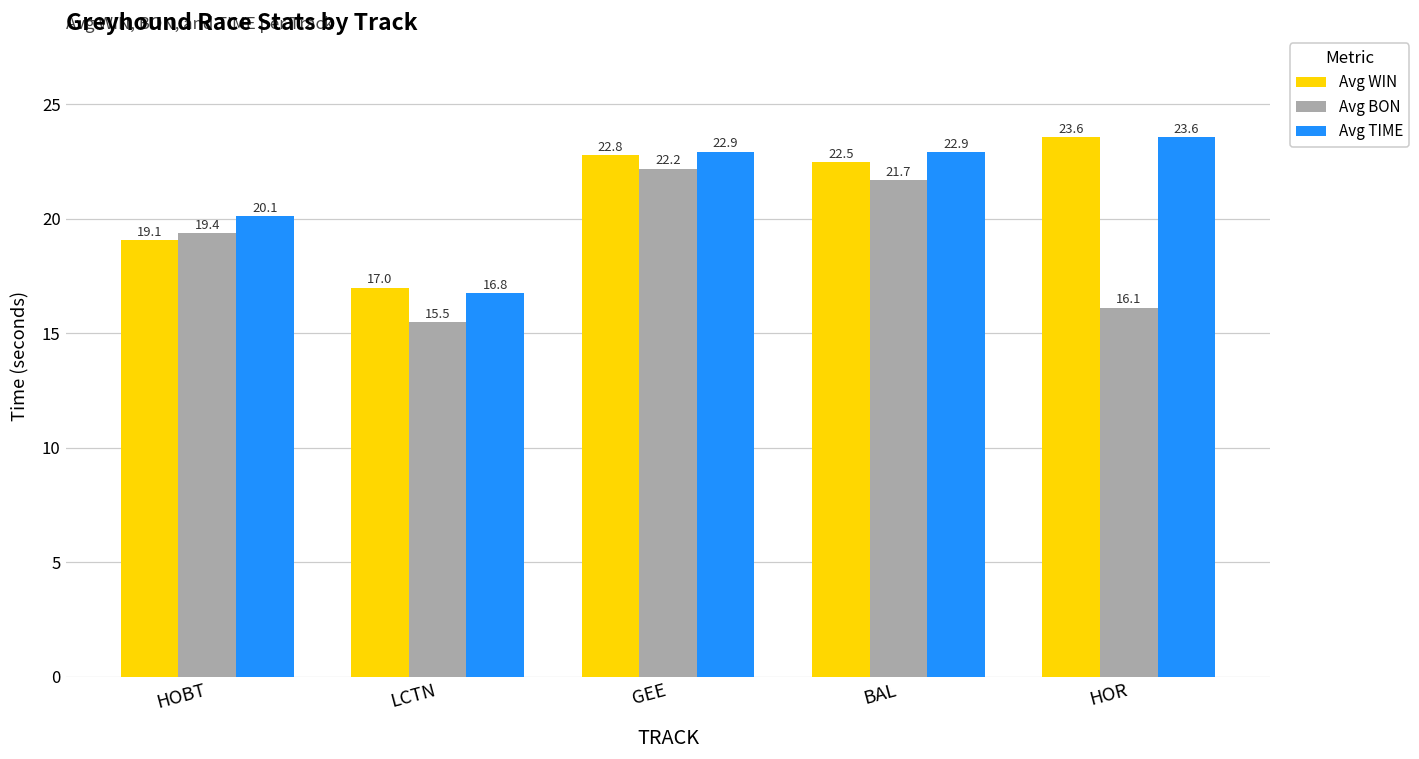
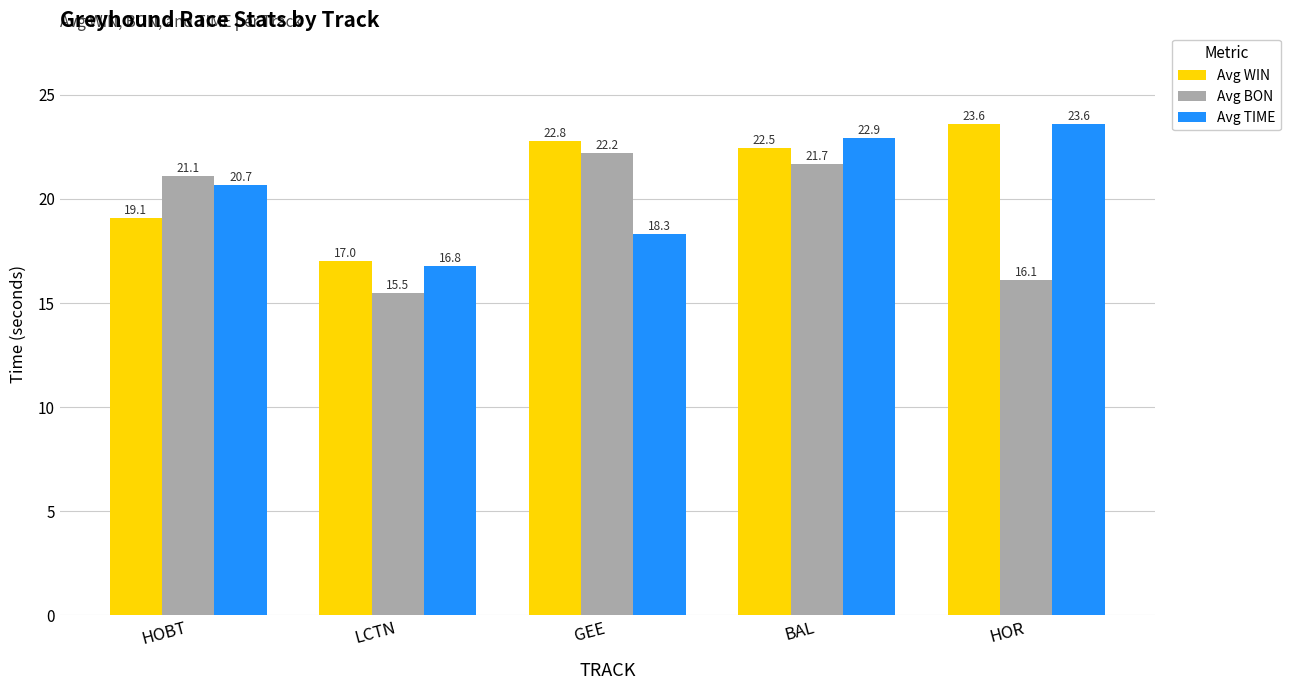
Avg BON, HOBT: 19.4 -> 21.1
Avg TIME, HOBT: 20.1 -> 20.7
Avg TIME, GEE: 22.9 -> 18.3
